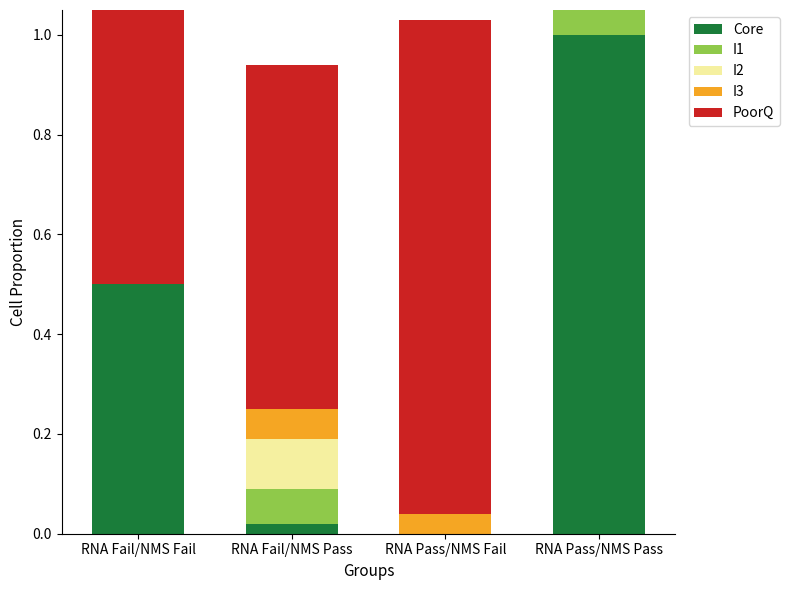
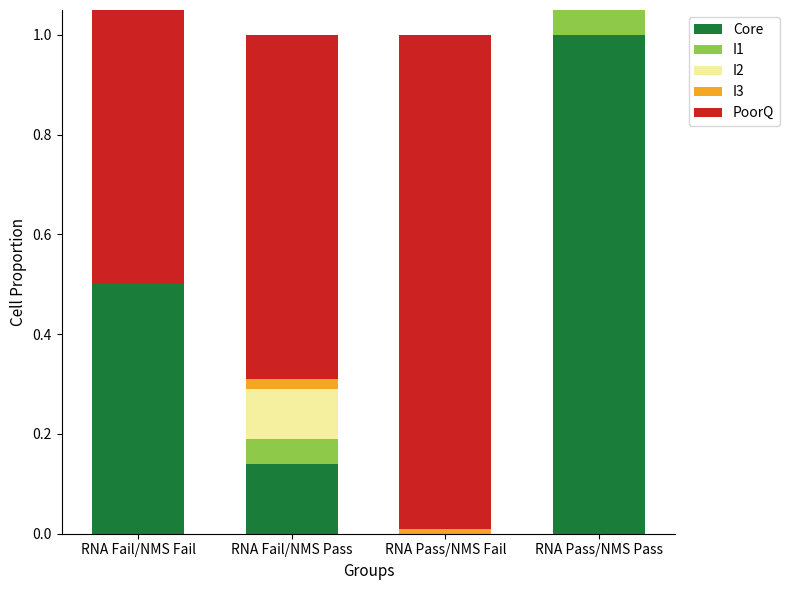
Core, RNA Fail/NMS Pass: 0.02 -> 0.14
I1, RNA Fail/NMS Pass: 0.07 -> 0.05
I3, RNA Fail/NMS Pass: 0.06 -> 0.02
I3, RNA Pass/NMS Fail: 0.04 -> 0.01
